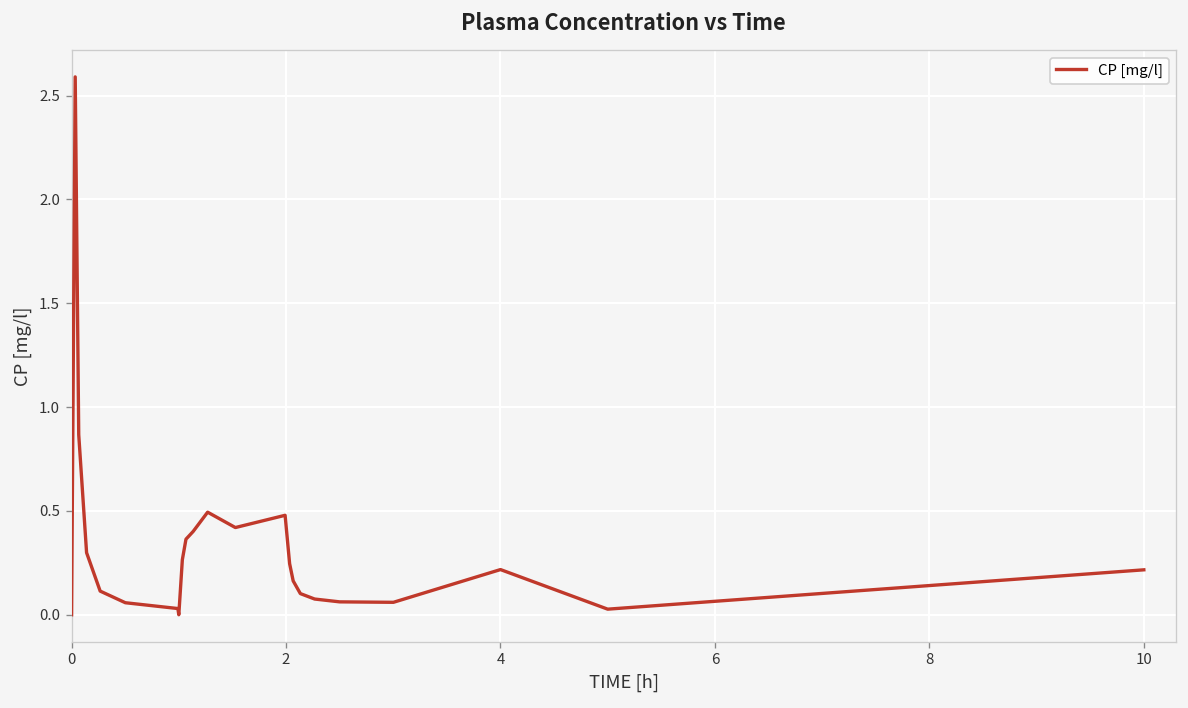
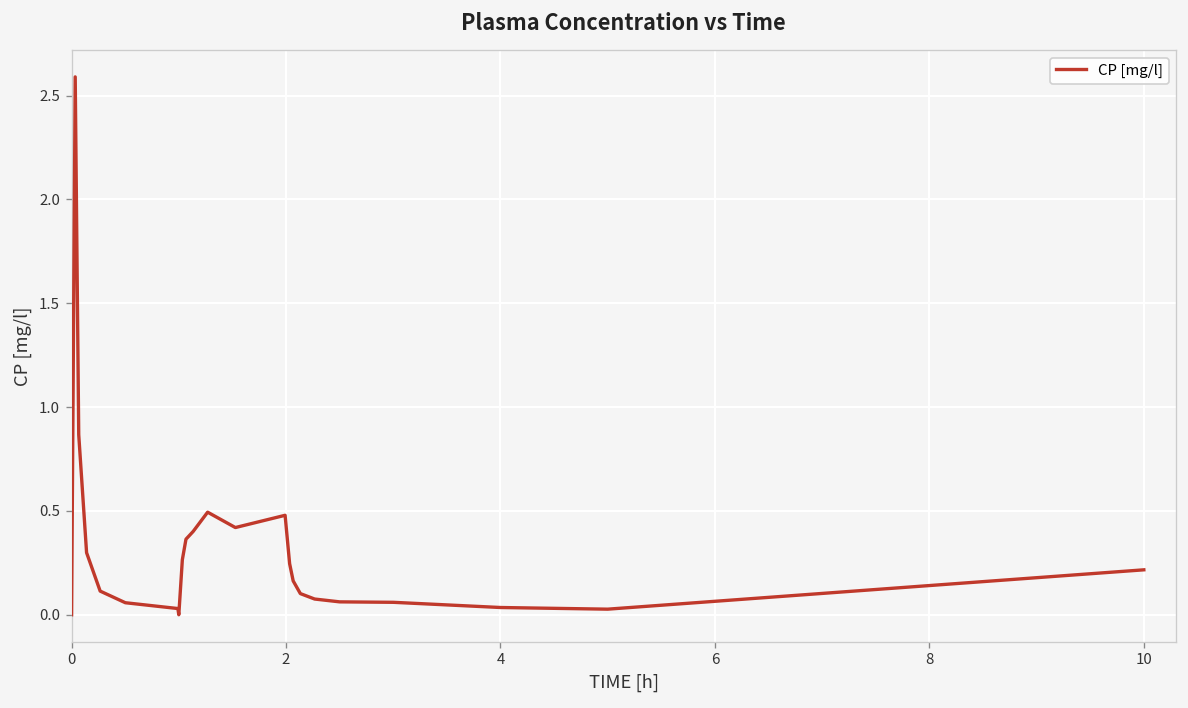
4: 0.22 -> 0.04
